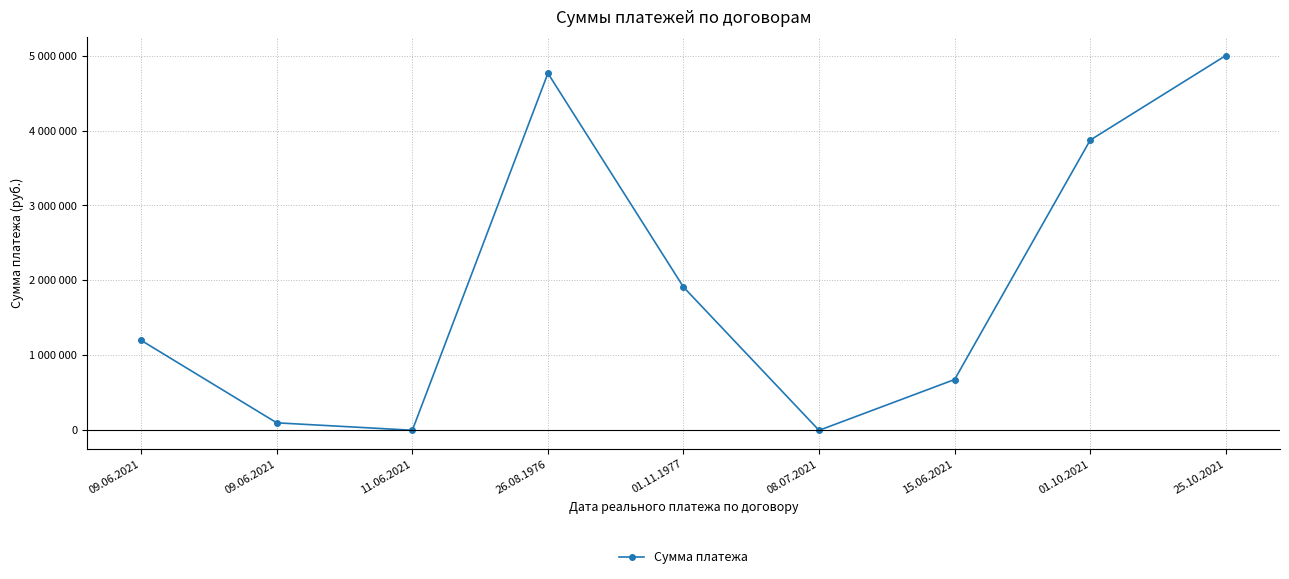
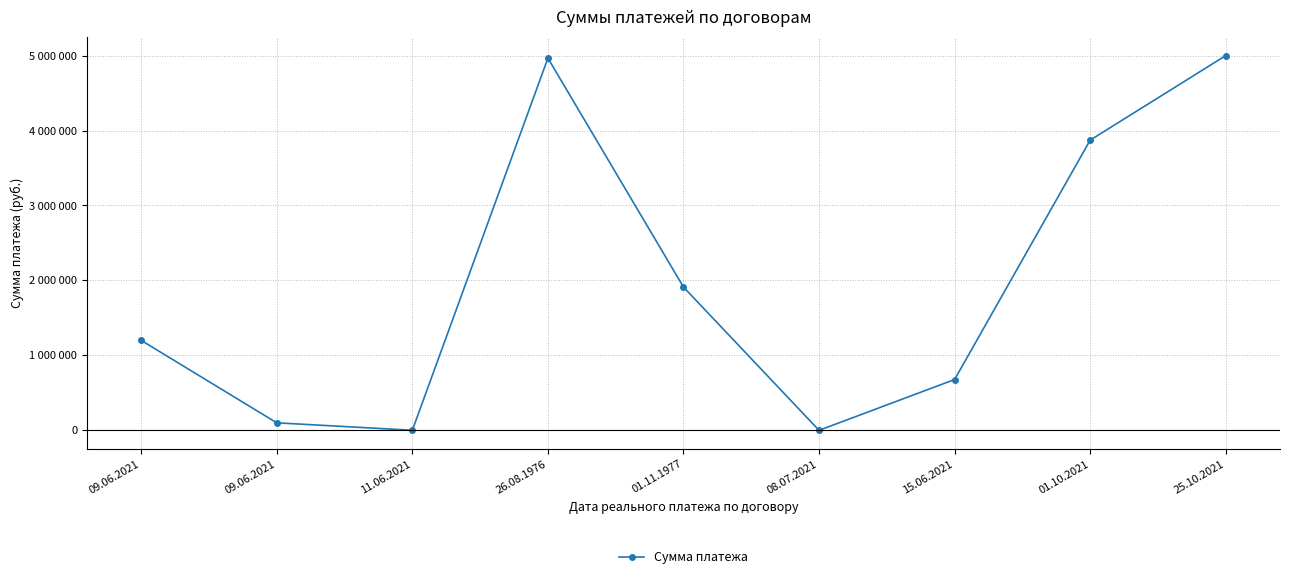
26.08.1976: 4800000 -> 5000000
